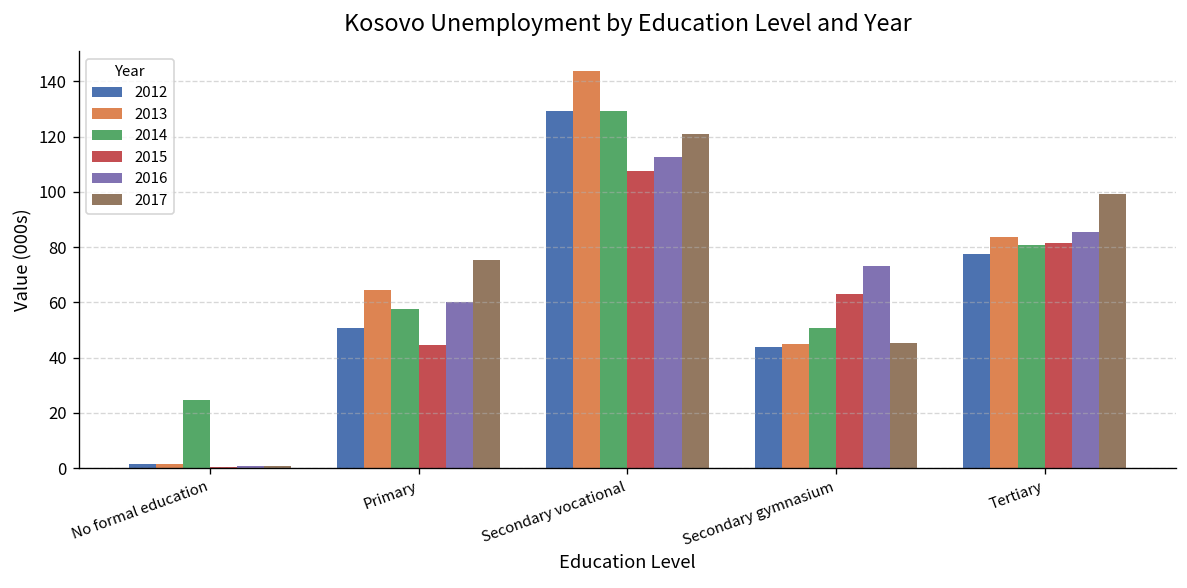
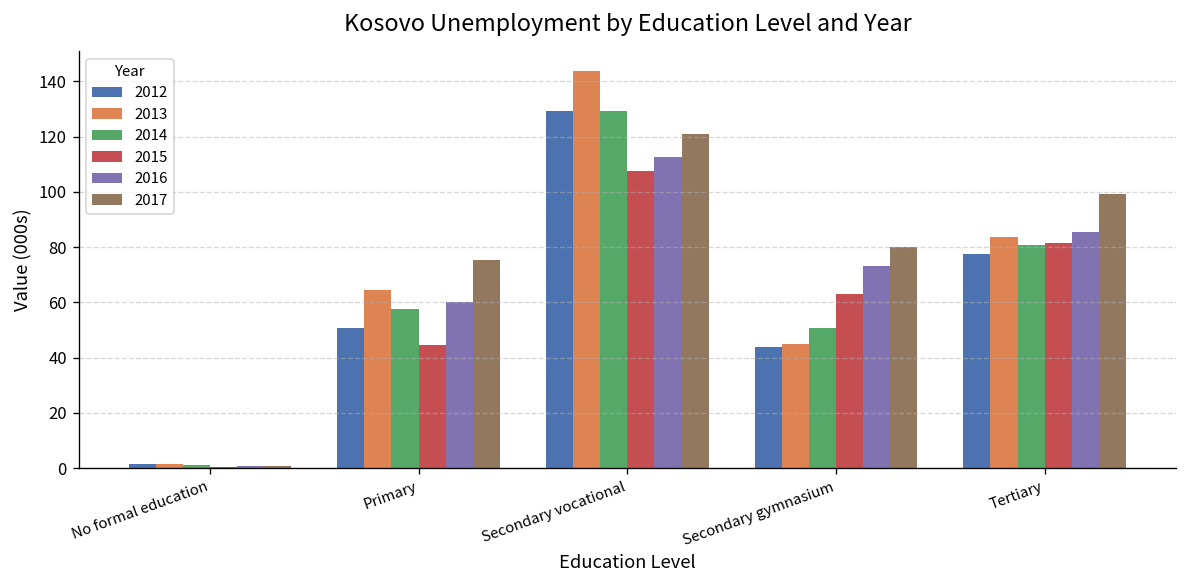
2014, No formal education: 25 -> 1
2017, Secondary gymnasium: 45 -> 80
